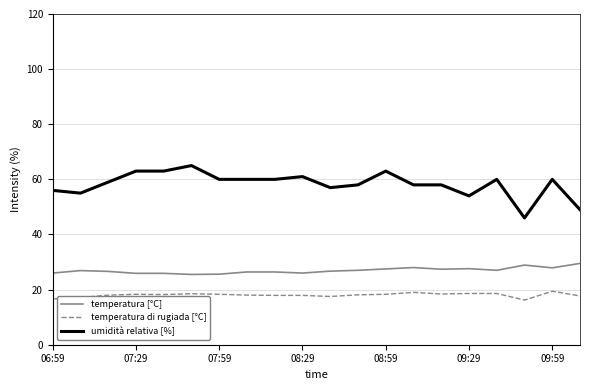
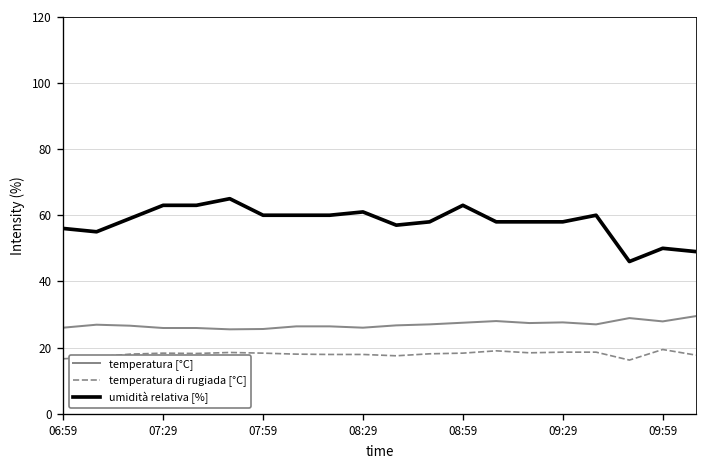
umidità relativa [%], 09:29: 54 -> 58
umidità relativa [%], 09:59: 60 -> 50
